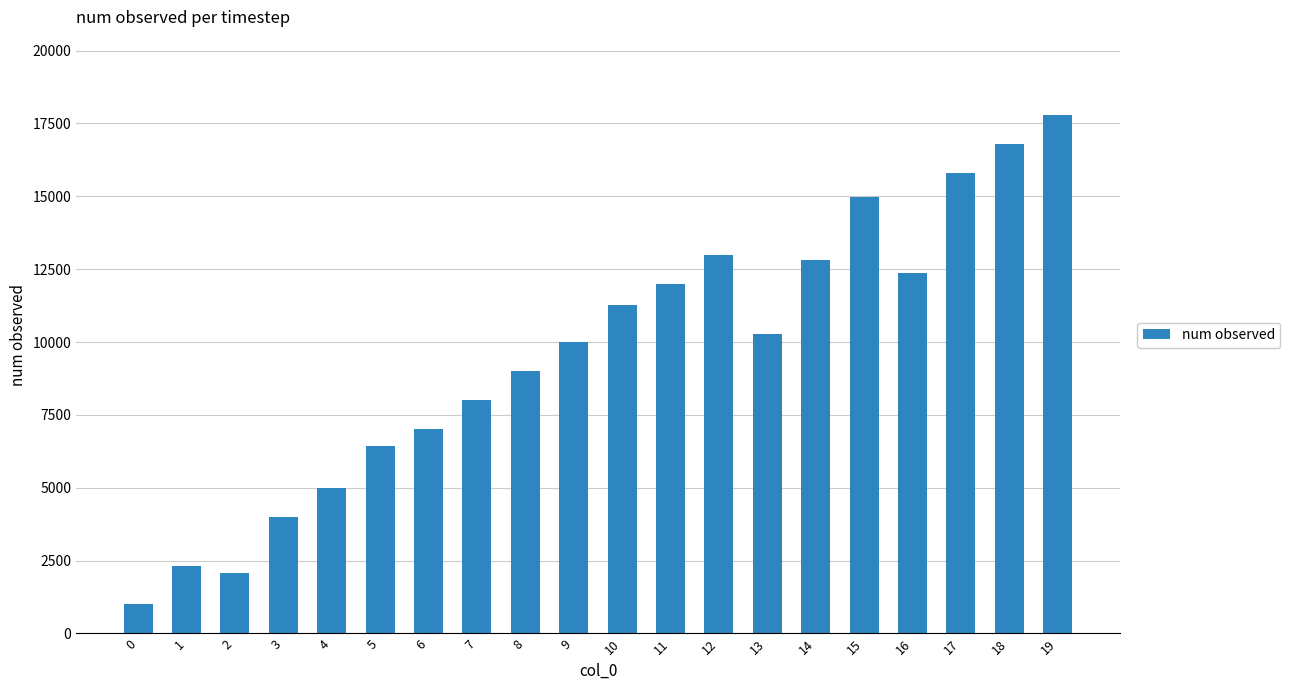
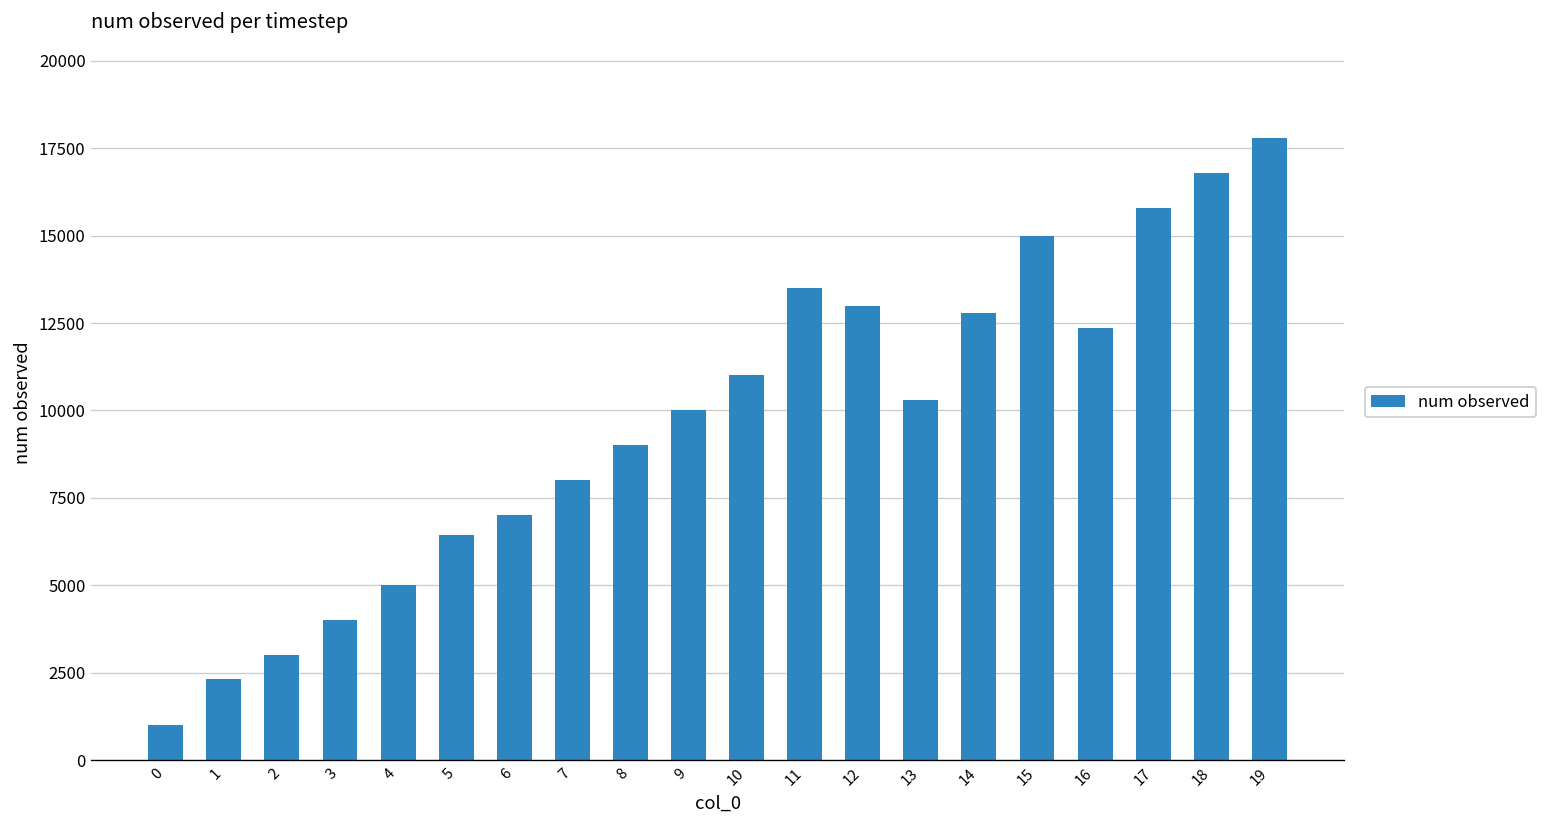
2: 2100 -> 3000
10: 11300 -> 11000
11: 12000 -> 13500
